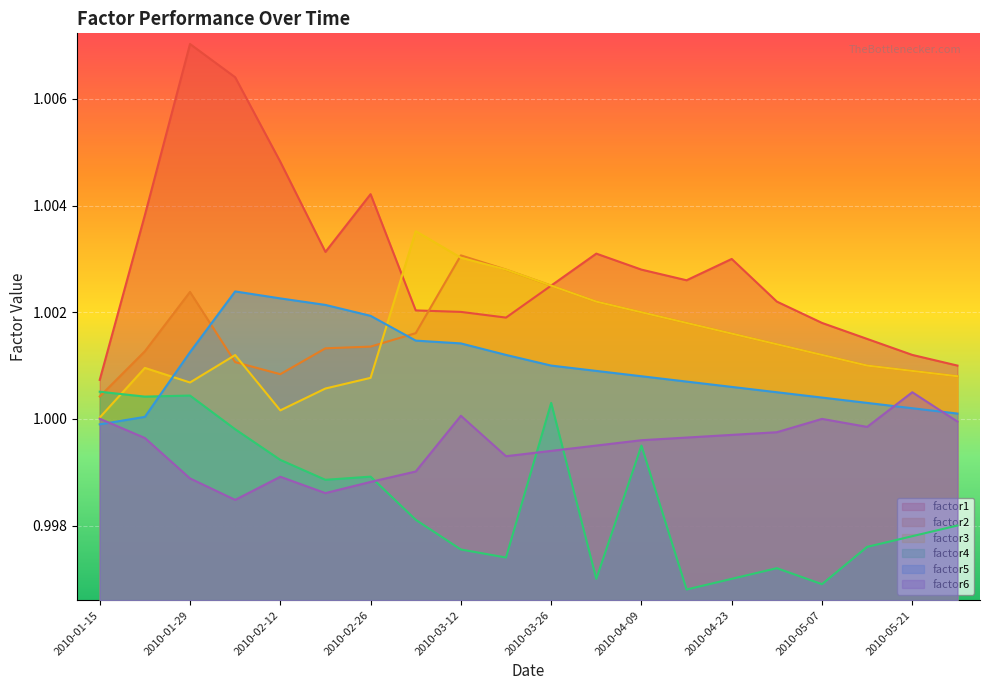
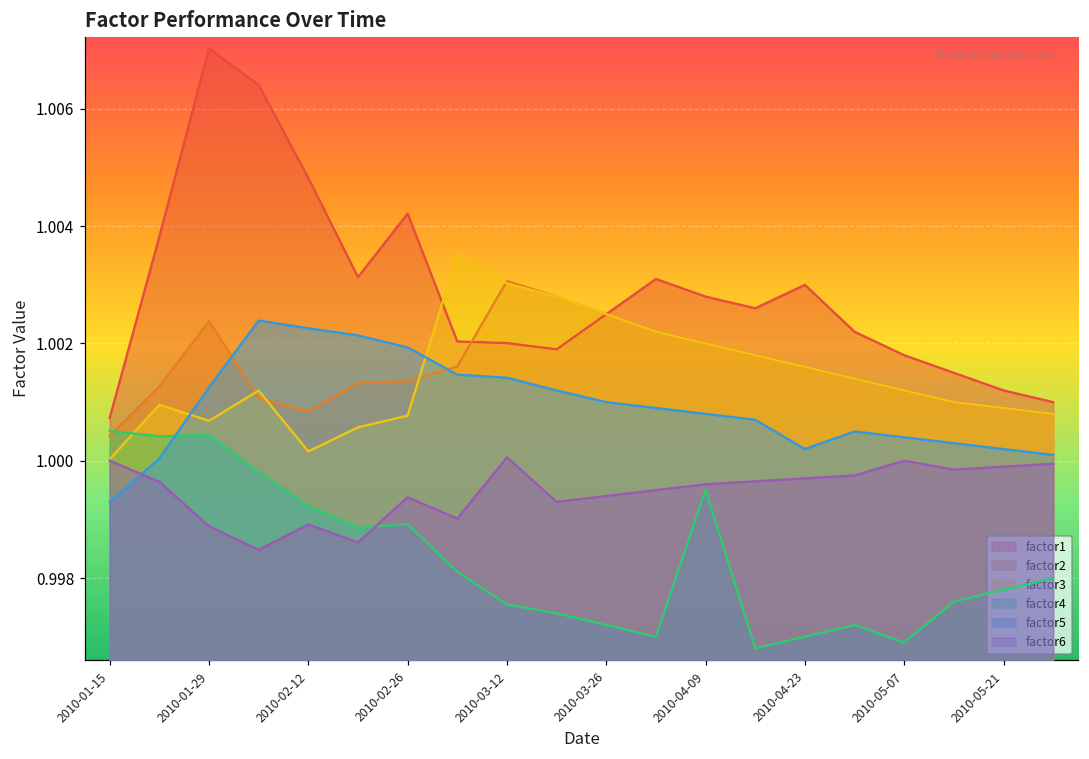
factor5, 2010-01-15: 0.9999 -> 0.9993
factor6, 2010-02-26: 0.9988 -> 0.9994
factor4, 2010-03-26: 1.0003 -> 0.9972
factor5, 2010-04-23: 1.0006 -> 1.0002
factor6, 2010-05-21: 1.0005 -> 0.9999
